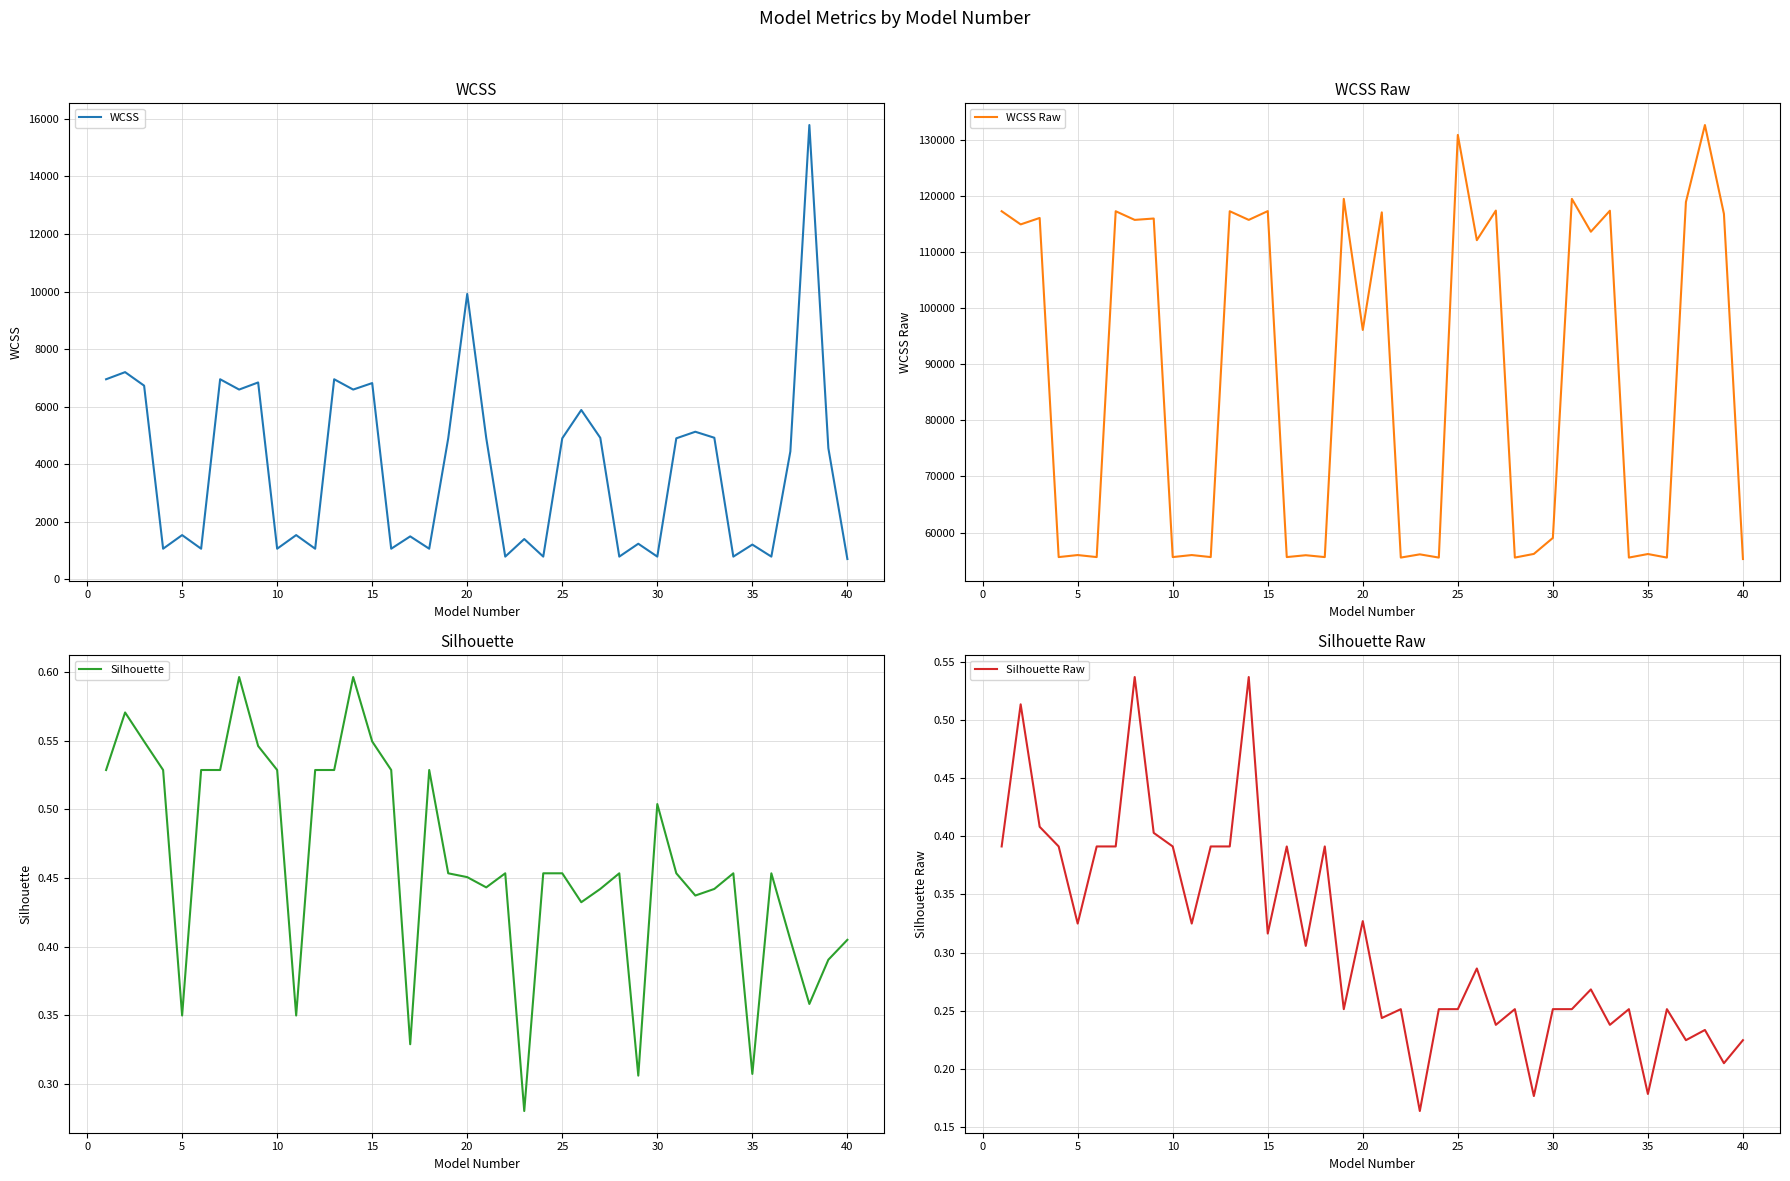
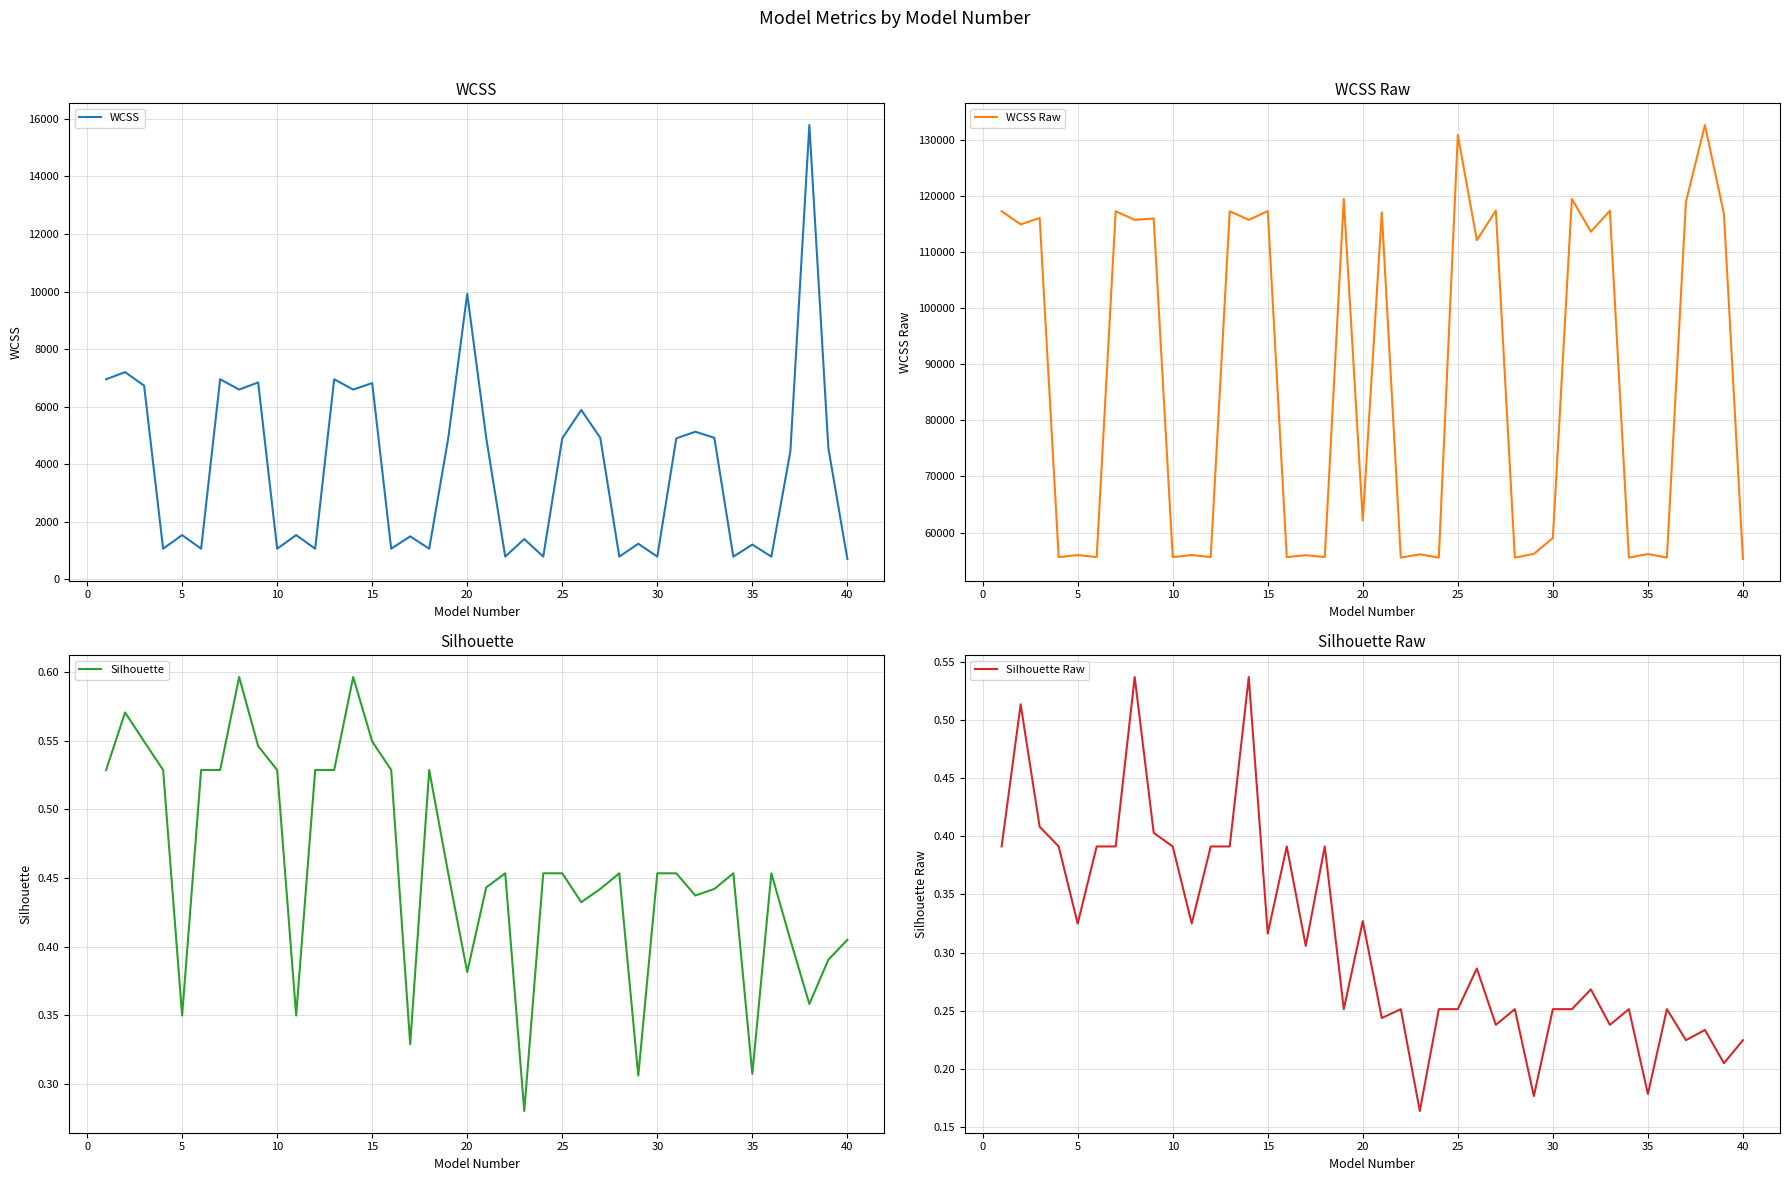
WCSS Raw, 20: 96000 -> 62000
Silhouette, 20: 0.451 -> 0.382
Silhouette, 30: 0.504 -> 0.453
